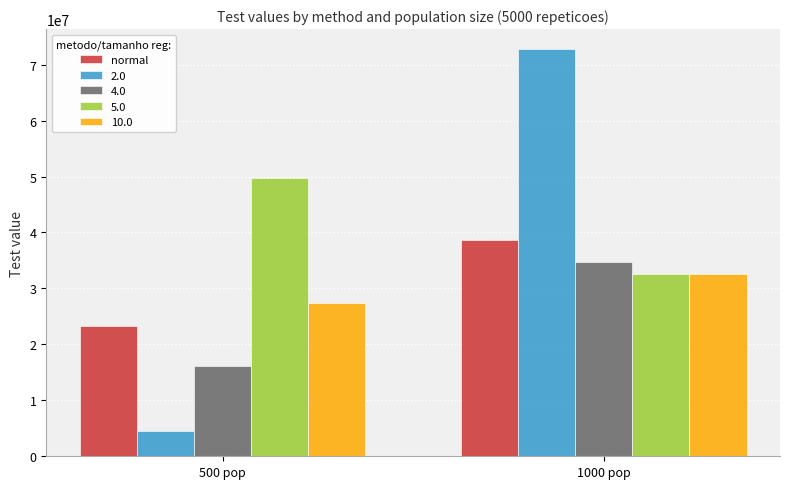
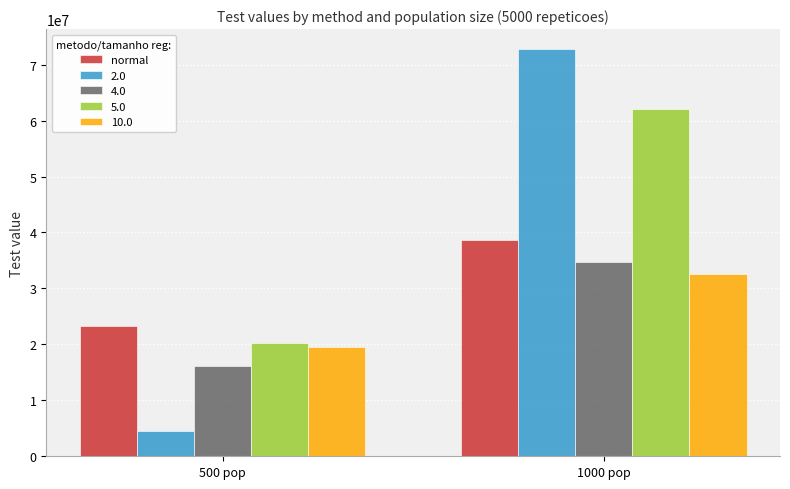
5.0, 500 pop: 50000000 -> 20000000
10.0, 500 pop: 27000000 -> 19000000
5.0, 1000 pop: 33000000 -> 62000000
